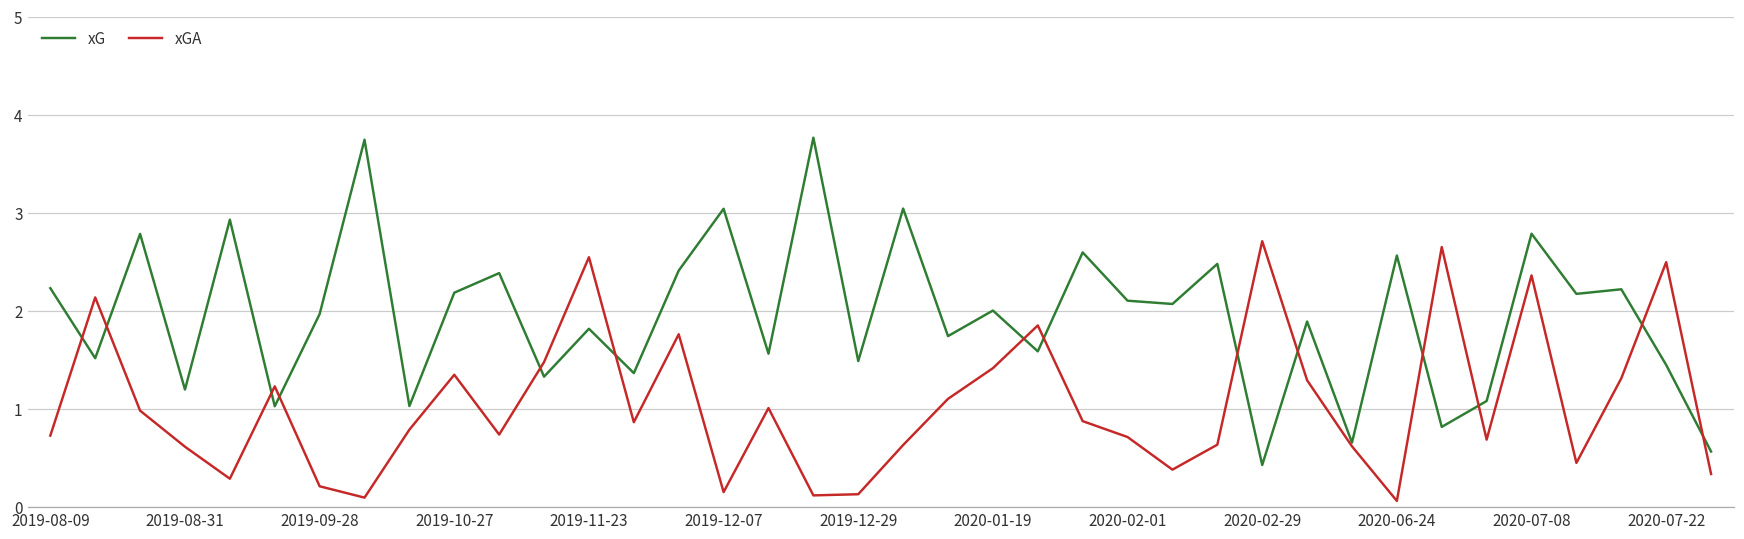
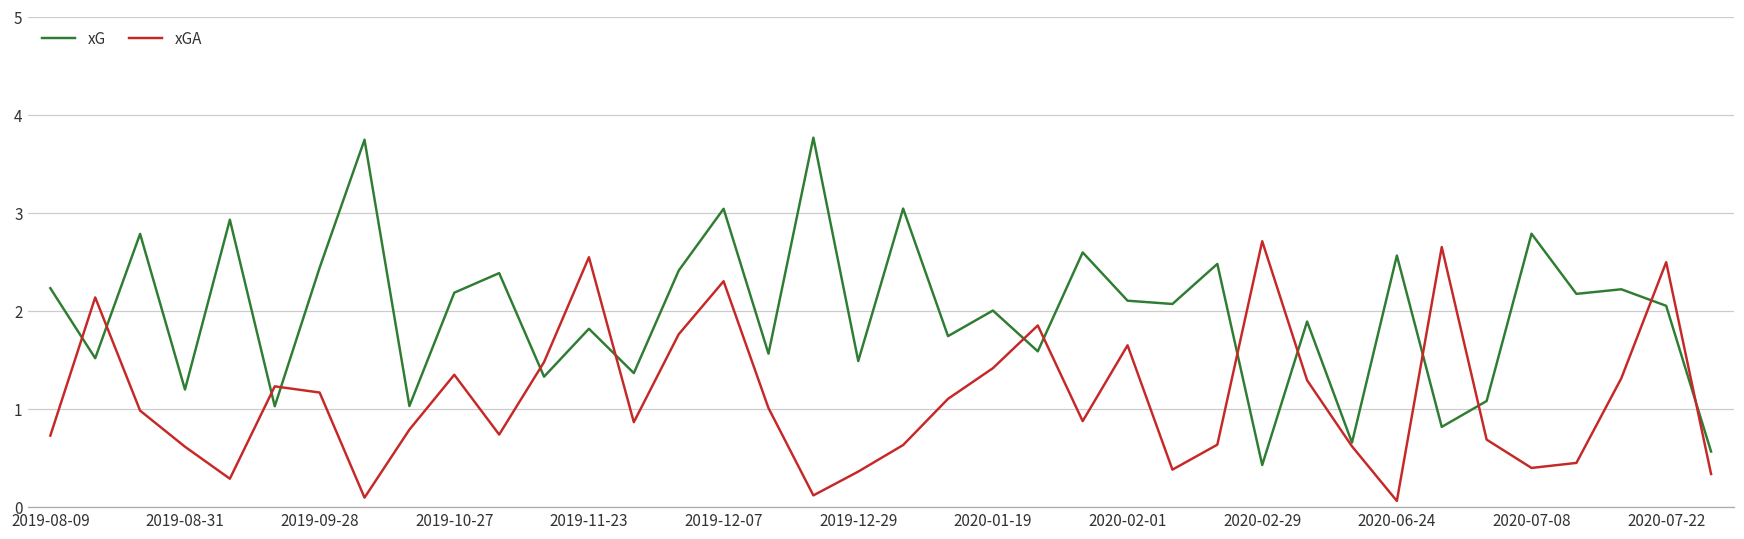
xG, 2019-09-28: 2.0 -> 2.4
xGA, 2019-09-28: 0.2 -> 1.2
xGA, 2019-12-07: 0.2 -> 2.3
xGA, 2019-12-29: 0.1 -> 0.4
xGA, 2020-02-01: 0.7 -> 1.7
xGA, 2020-07-08: 2.4 -> 0.4
xG, 2020-07-22: 1.5 -> 2.1
